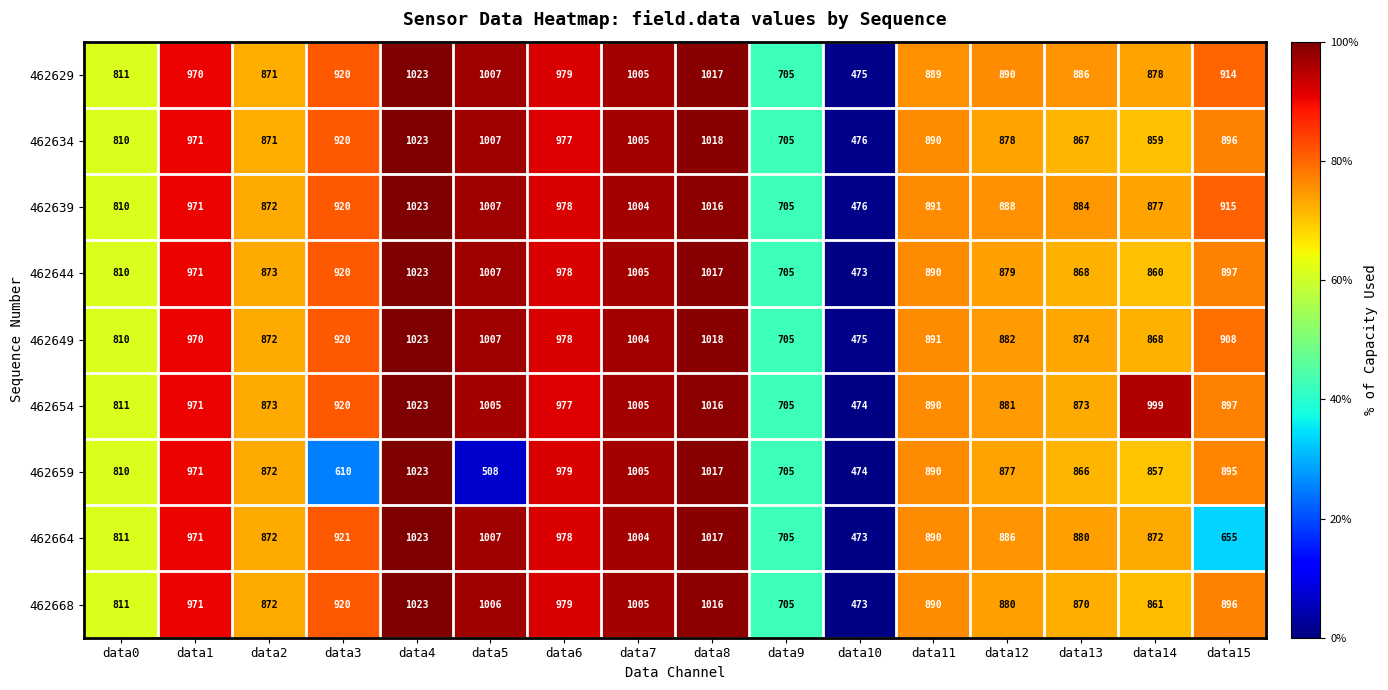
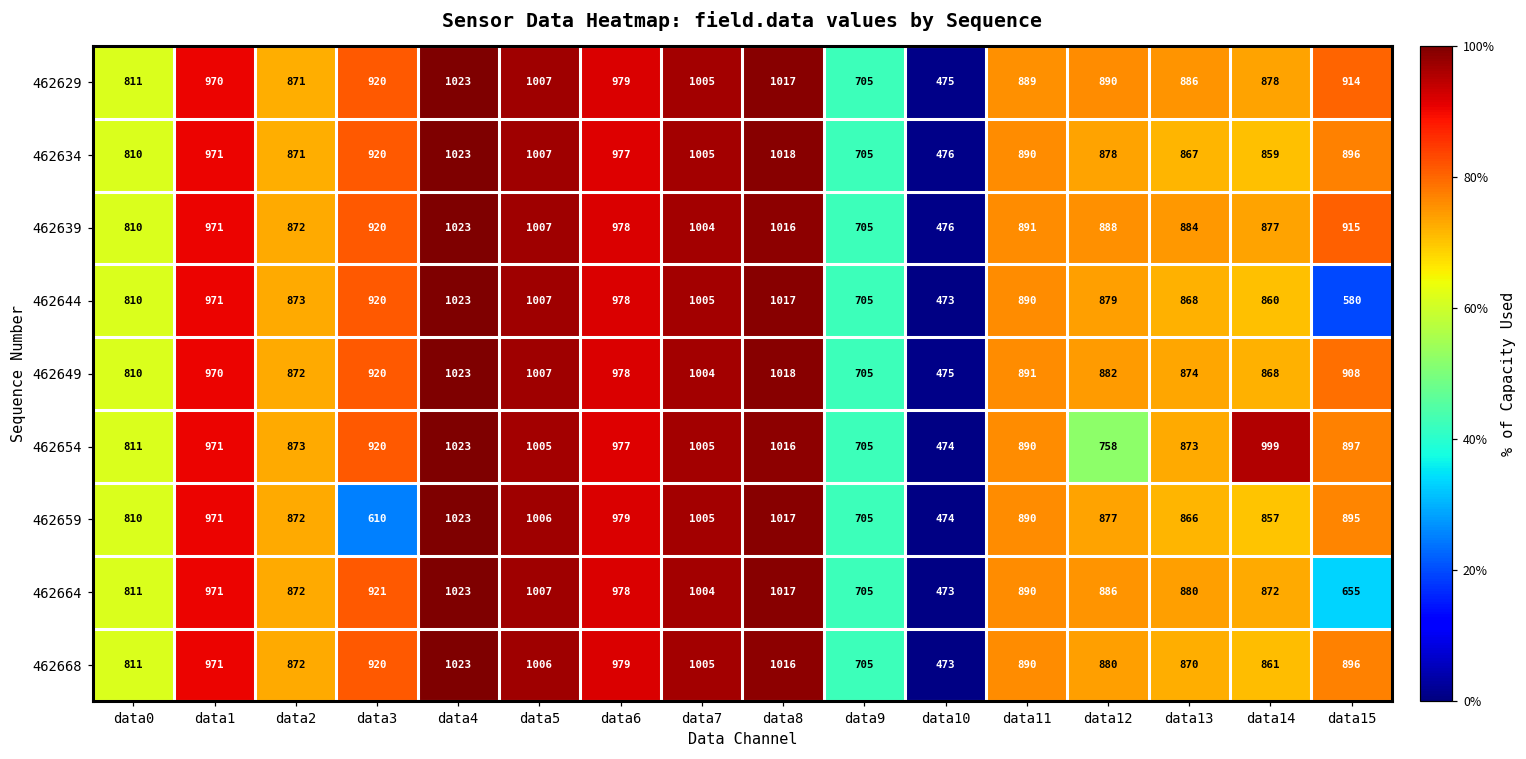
462644, data15: 897 -> 580
462654, data12: 881 -> 758
462659, data5: 508 -> 1006
